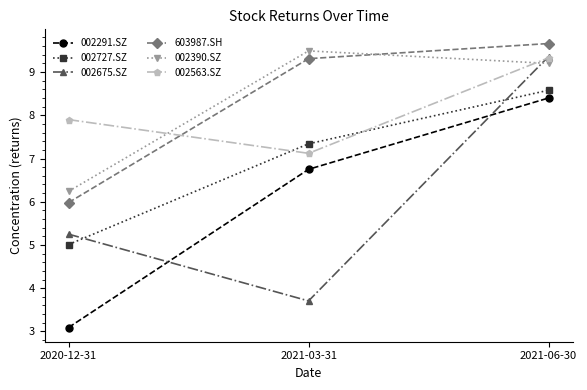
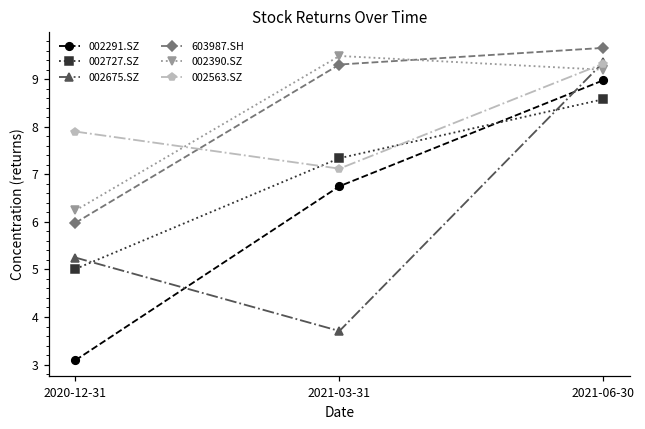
002291.SZ, 2021-06-30: 8.4 -> 9.0
